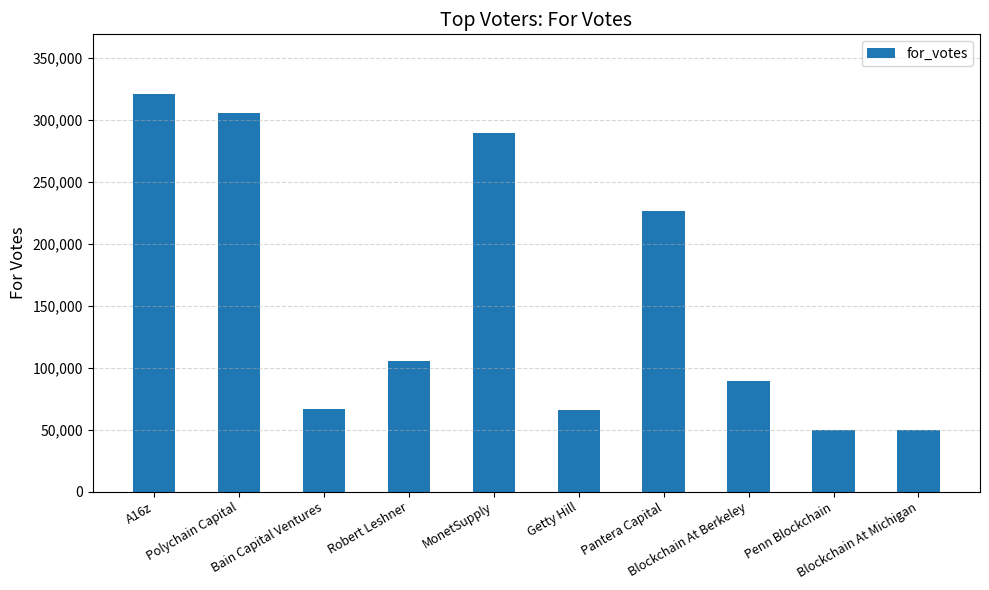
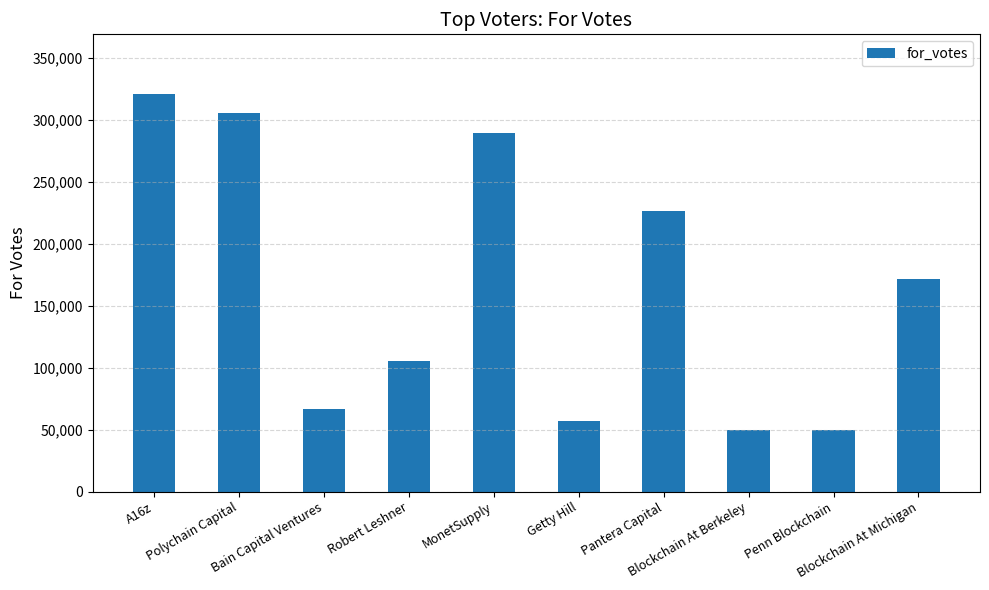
Getty Hill: 66,000 -> 57,000
Blockchain At Berkeley: 90,000 -> 50,000
Blockchain At Michigan: 50,000 -> 171,000
